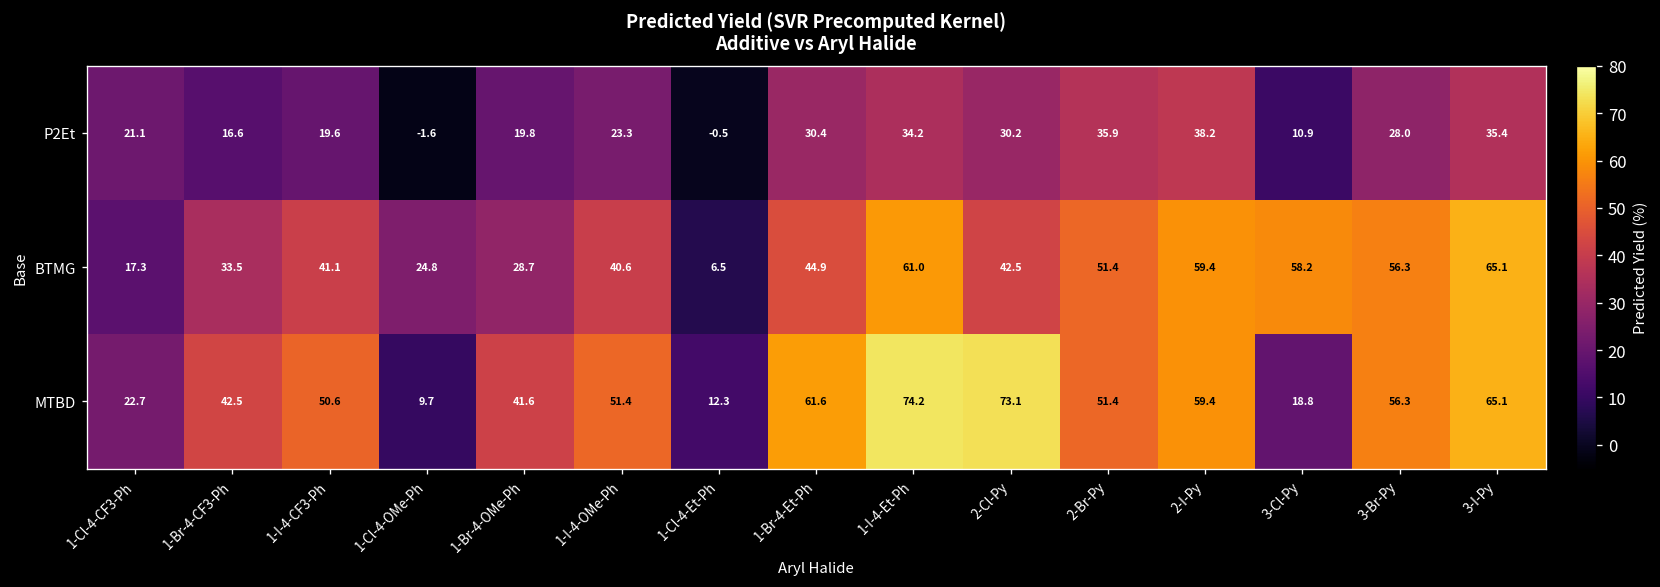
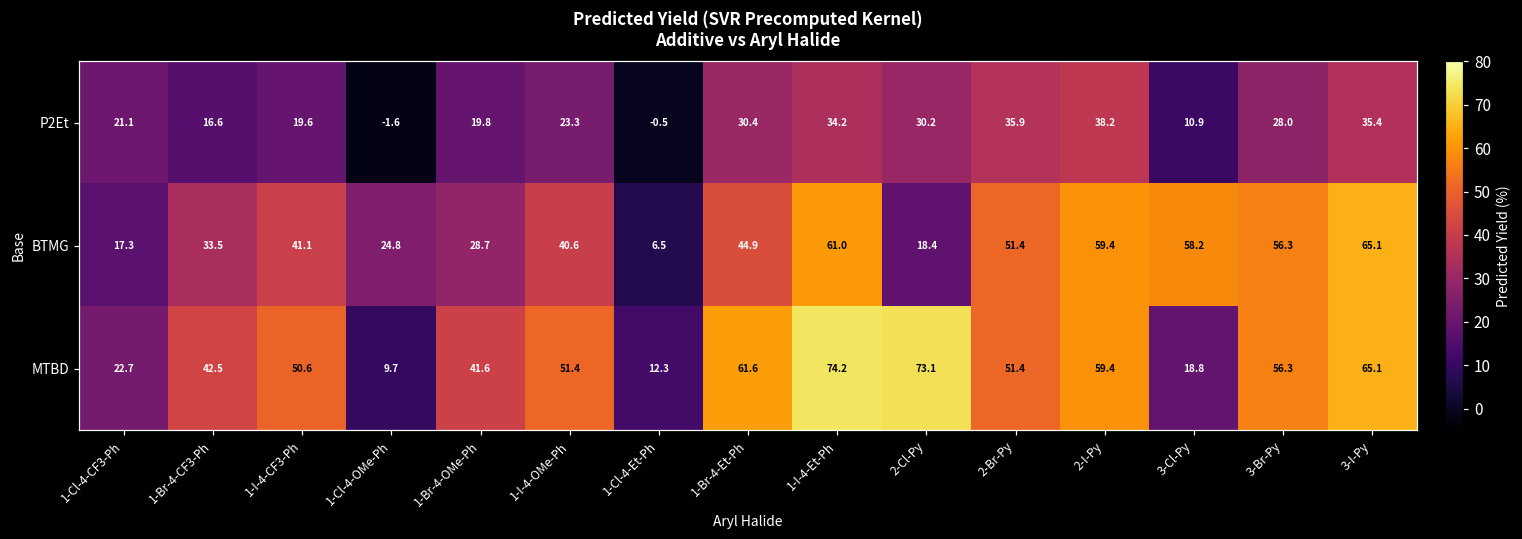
BTMG, 2-Cl-Py: 42.5 -> 18.4
